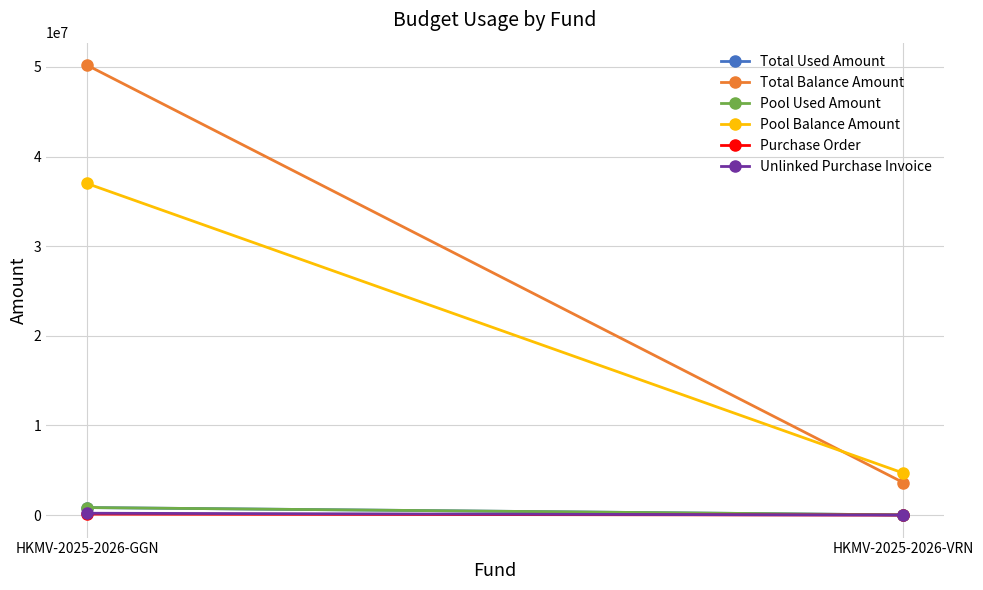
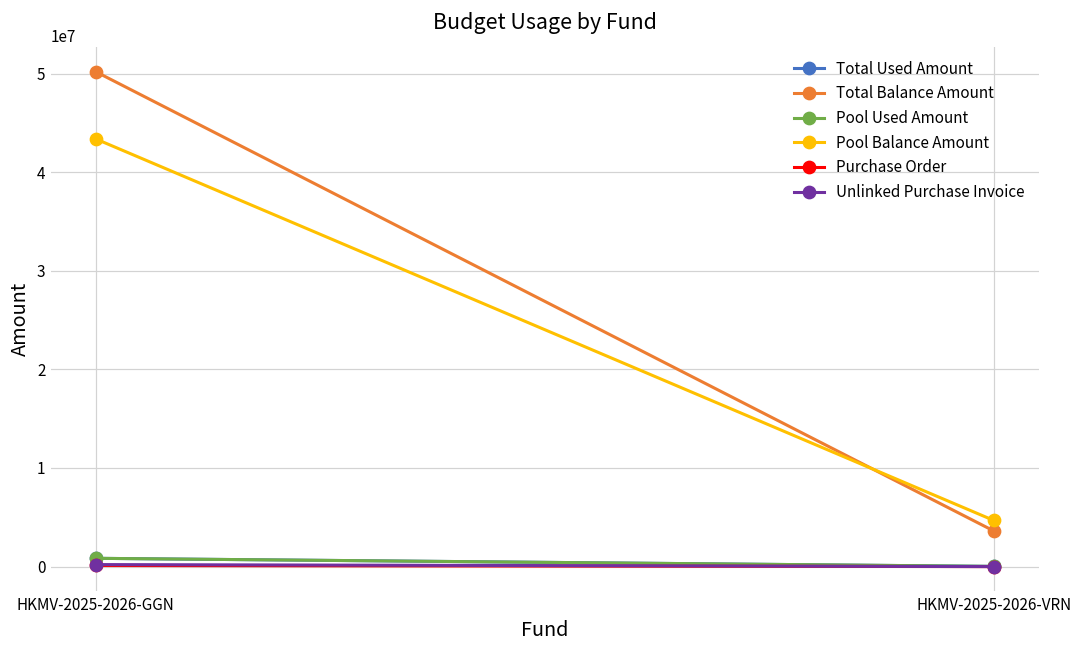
Pool Balance Amount, HKMV-2025-2026-GGN: 37000000 -> 43000000
